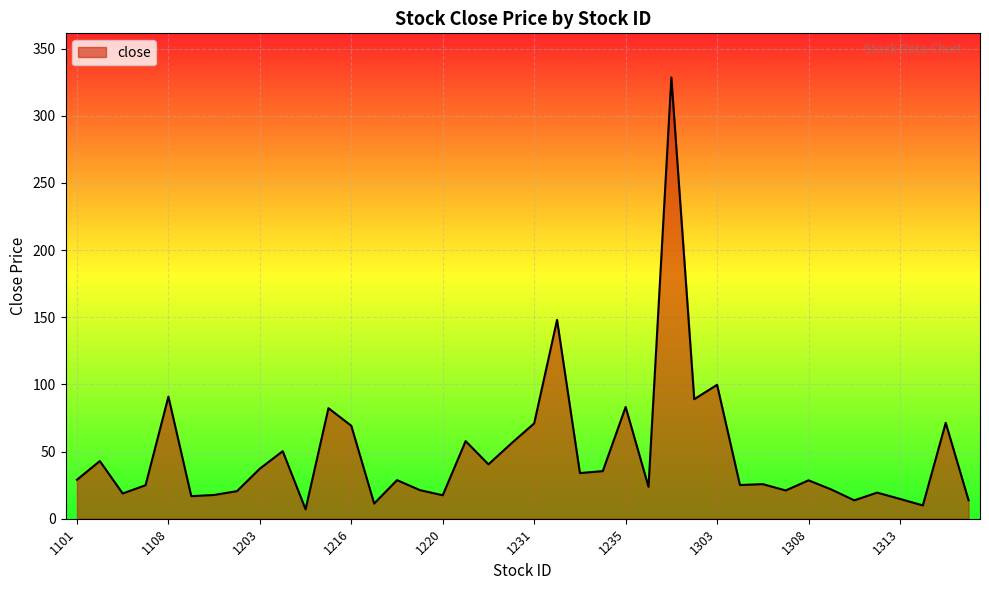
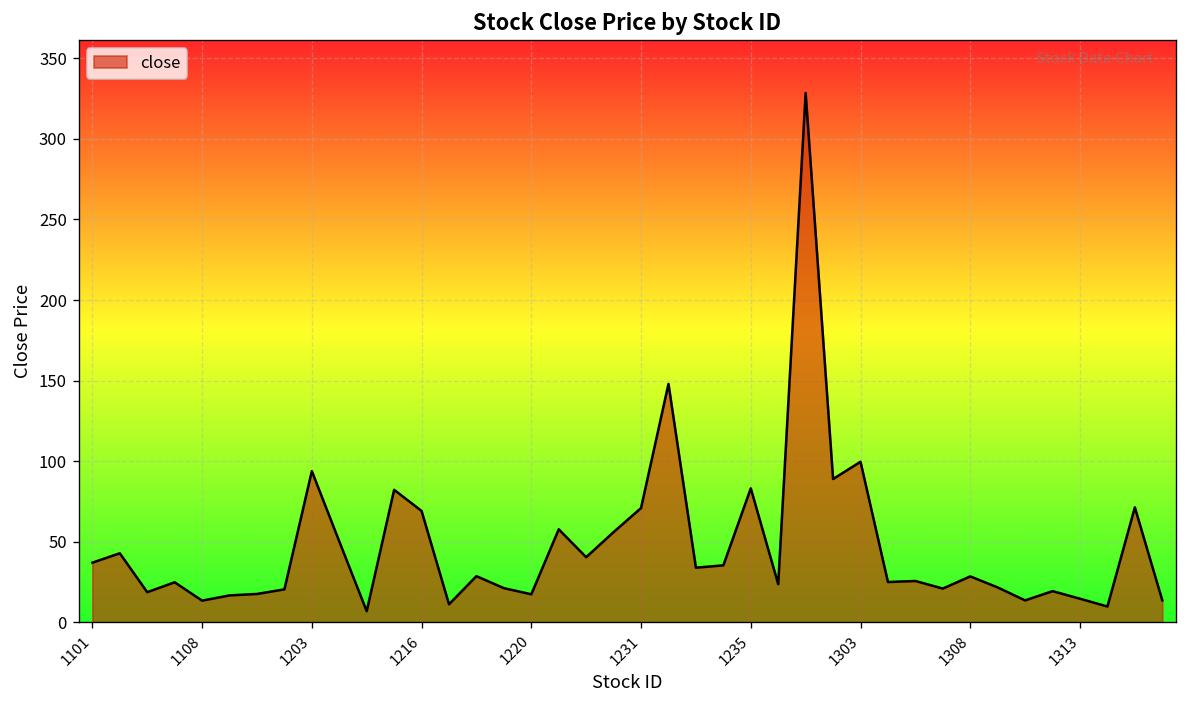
1101: 29 -> 37
1108: 91 -> 14
1203: 37 -> 94
